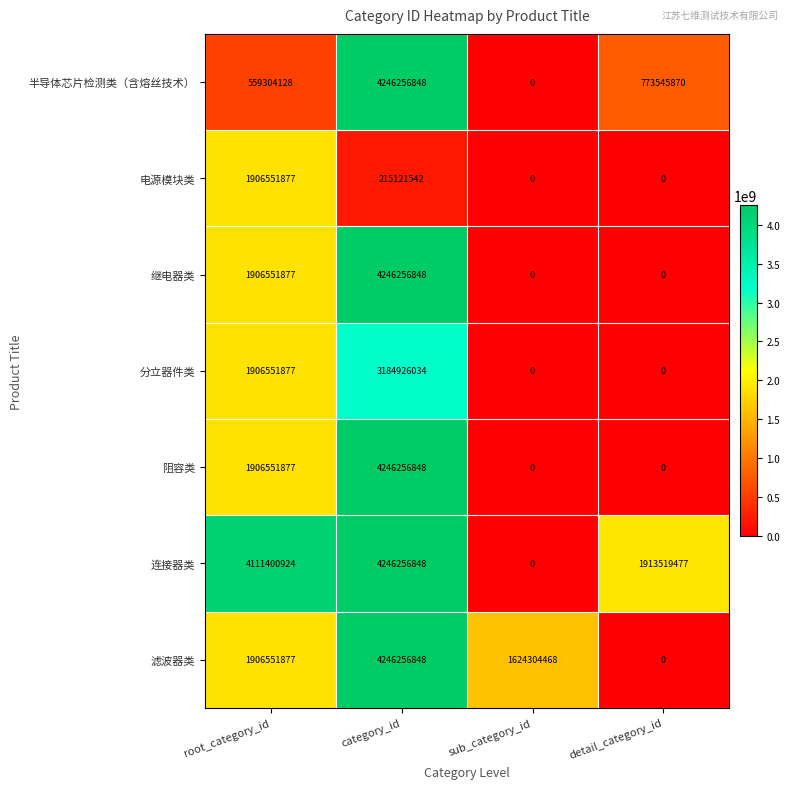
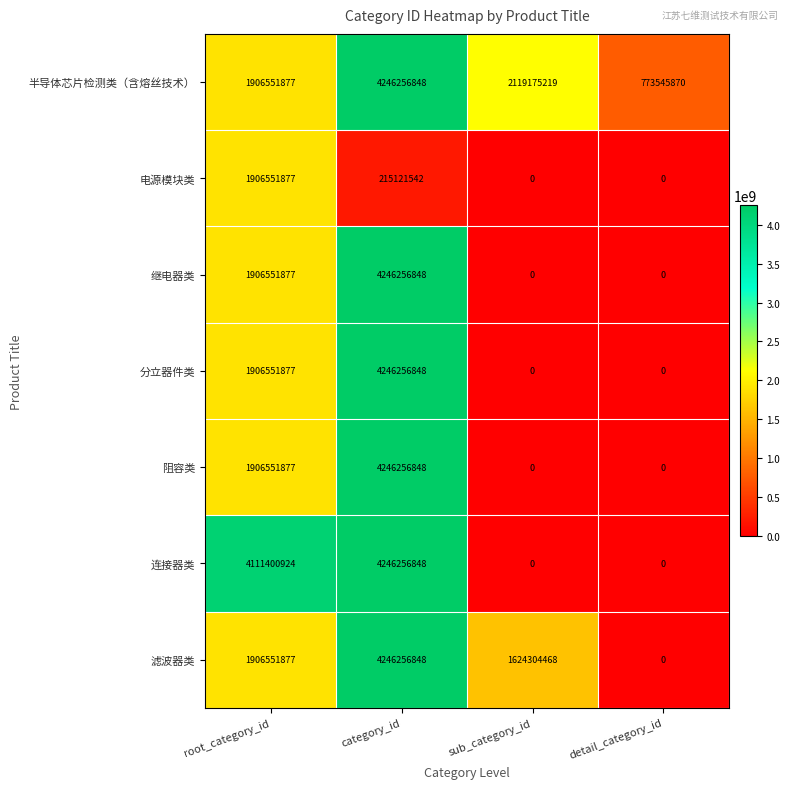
半导体芯片检测类（含熔丝技术）, root_category_id: 559304128 -> 1906551877
半导体芯片检测类（含熔丝技术）, sub_category_id: 0 -> 2119175219
分立器件类, category_id: 3184926034 -> 4246256848
连接器类, detail_category_id: 1913519477 -> 0
